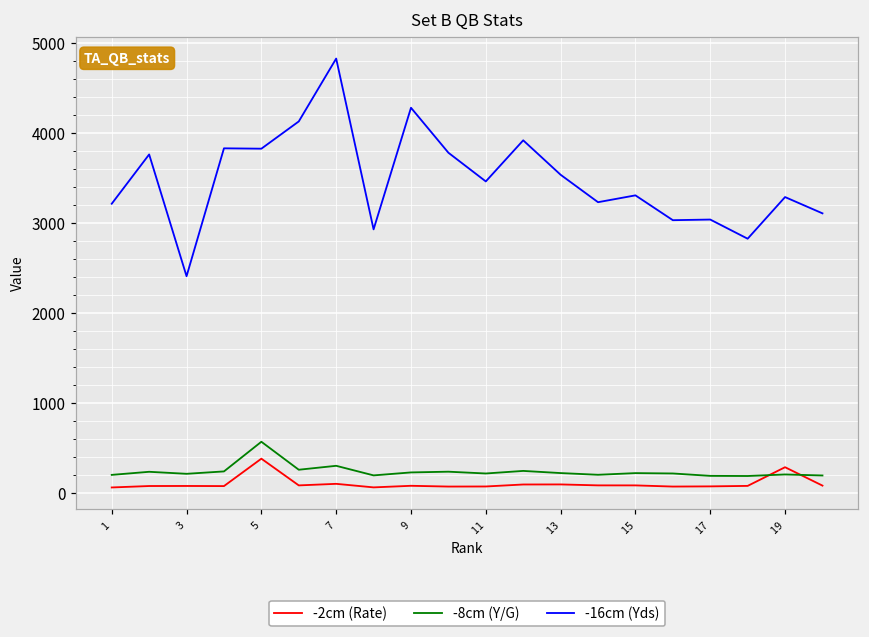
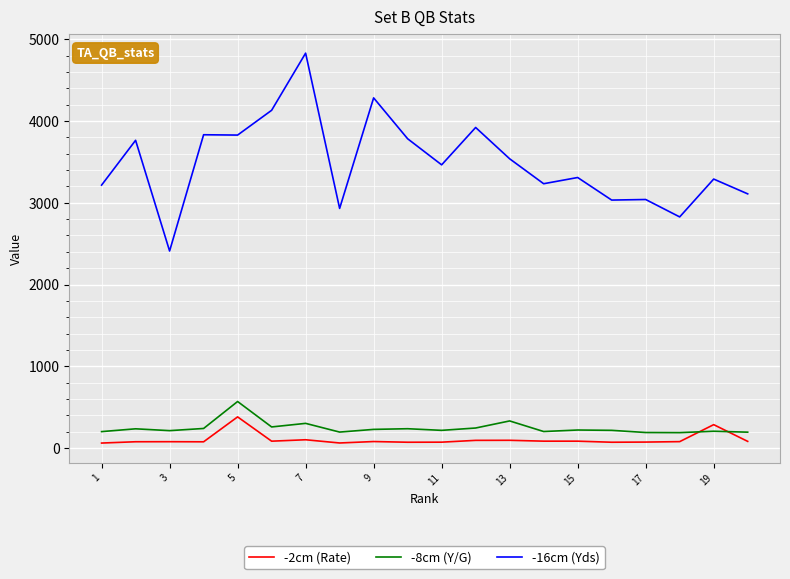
-8cm (Y/G), 13: 200 -> 300
